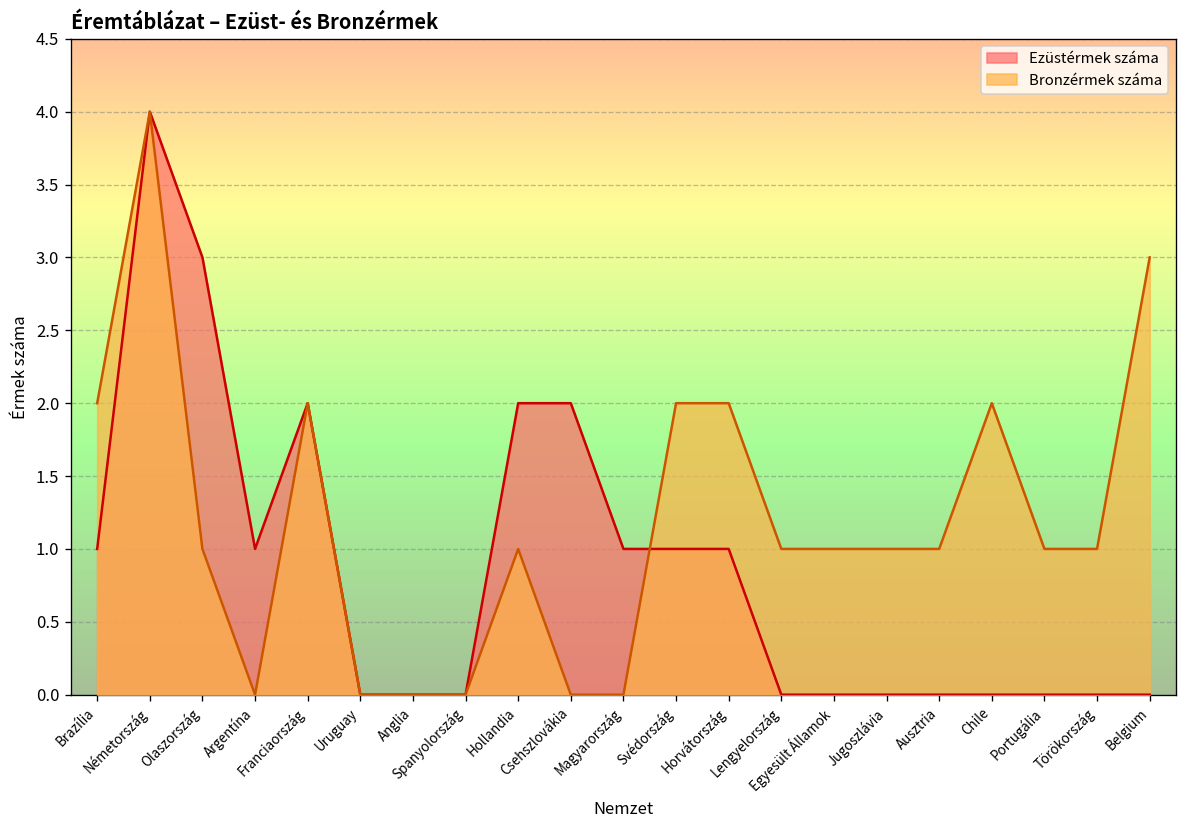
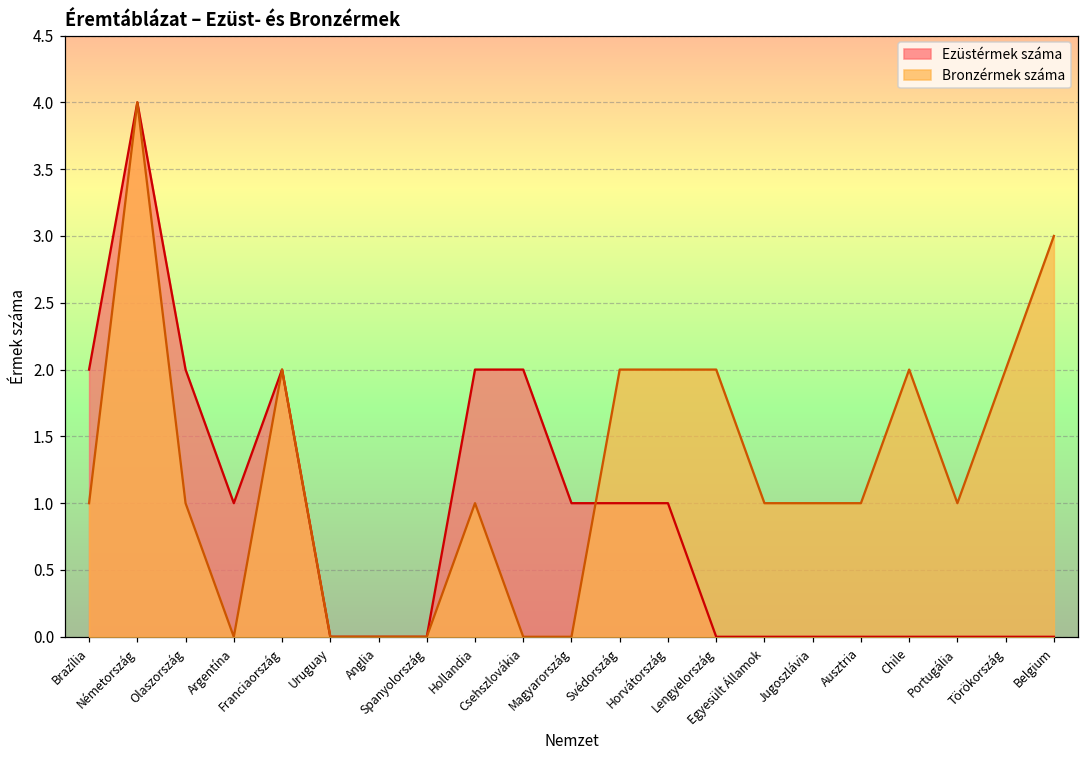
Ezüstérmek száma, Brazília: 1 -> 2
Bronzérmek száma, Brazília: 2 -> 1
Ezüstérmek száma, Olaszország: 3 -> 2
Bronzérmek száma, Lengyelország: 1 -> 2
Bronzérmek száma, Törökország: 1 -> 2
